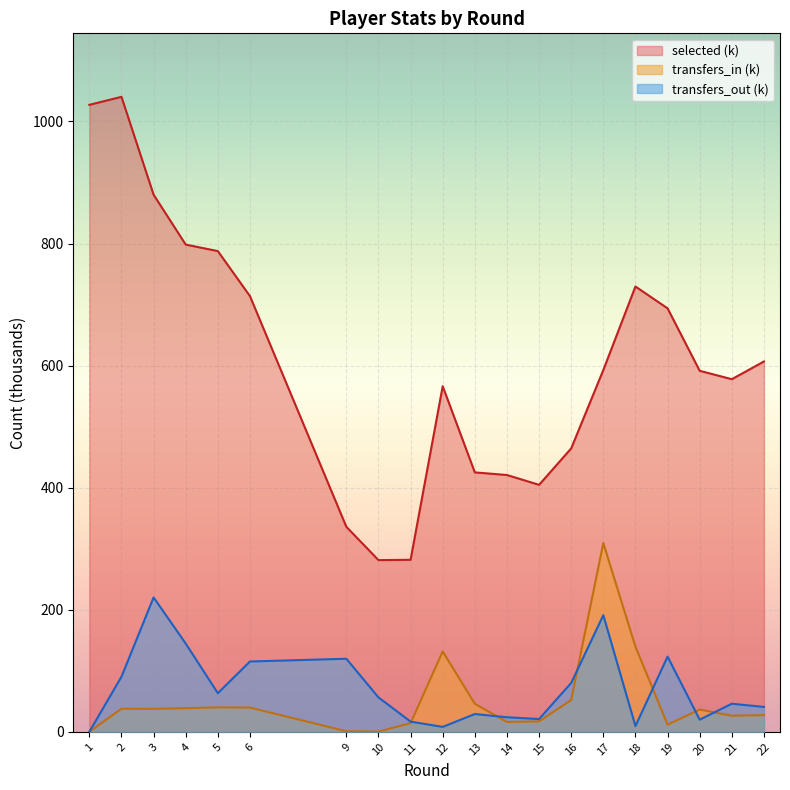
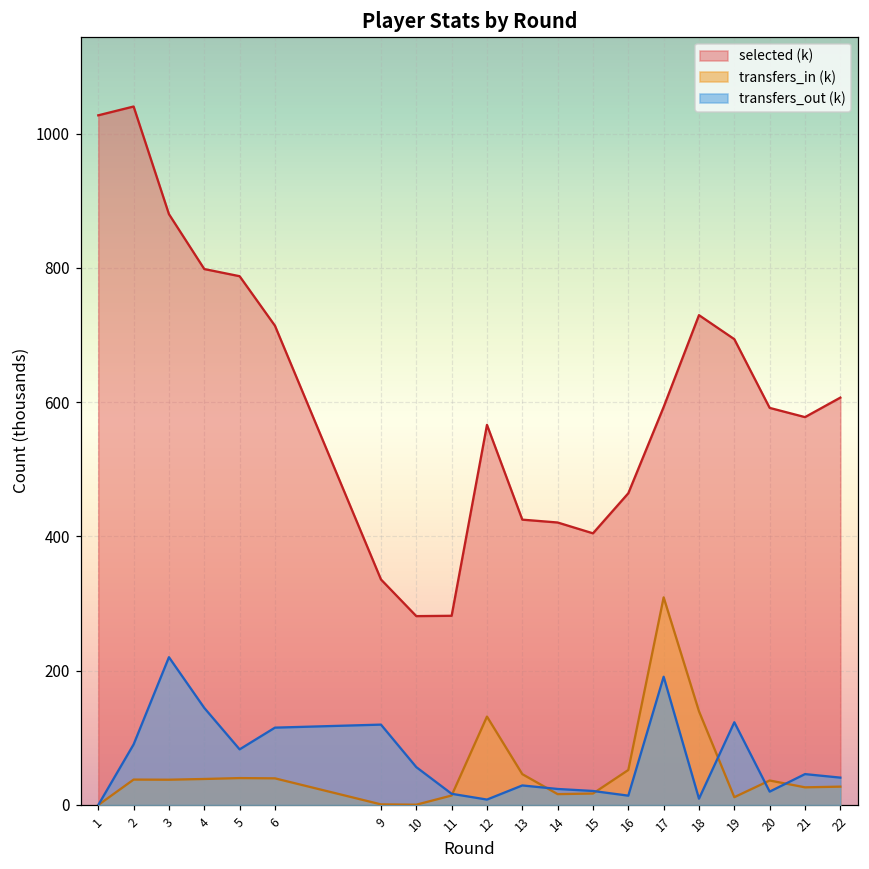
transfers_out (k), 5: 60 -> 80
transfers_out (k), 16: 80 -> 10
